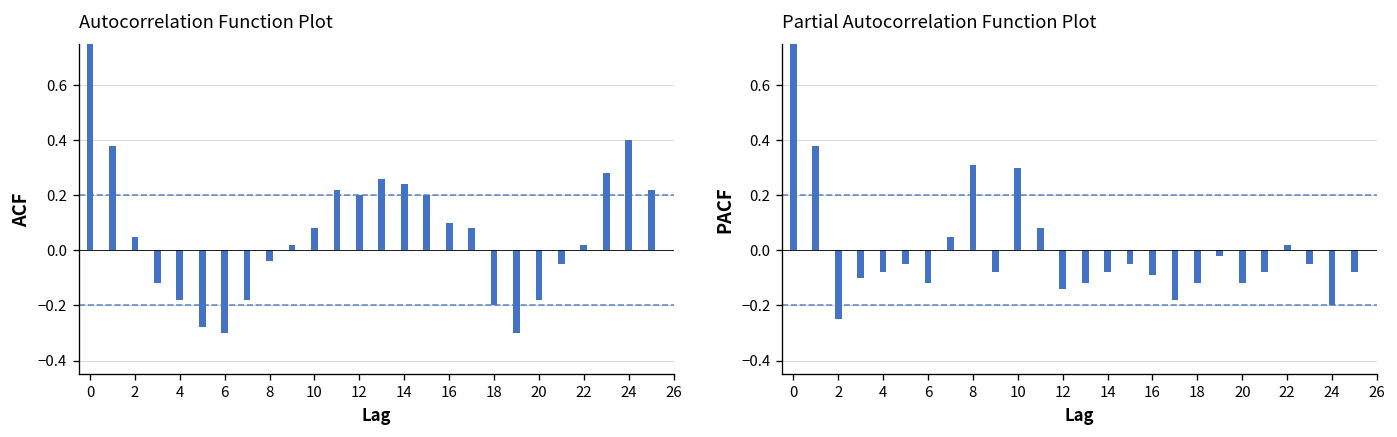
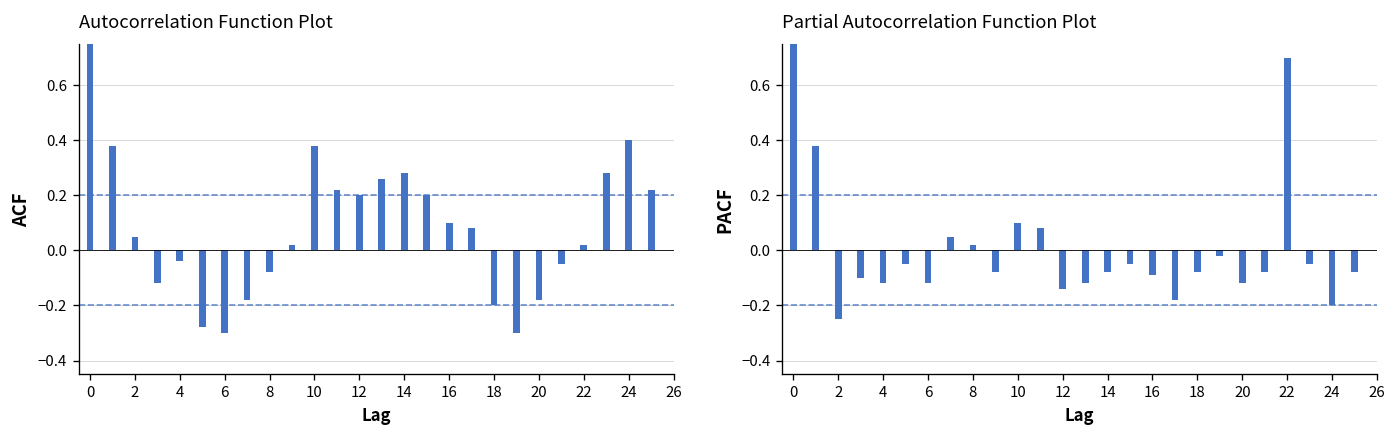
Autocorrelation Function Plot, 4: -0.18 -> -0.04
Autocorrelation Function Plot, 8: -0.04 -> -0.08
Autocorrelation Function Plot, 10: 0.08 -> 0.38
Autocorrelation Function Plot, 14: 0.24 -> 0.28
Partial Autocorrelation Function Plot, 4: -0.08 -> -0.12
Partial Autocorrelation Function Plot, 8: 0.31 -> 0.02
Partial Autocorrelation Function Plot, 10: 0.3 -> 0.1
Partial Autocorrelation Function Plot, 18: -0.12 -> -0.08
Partial Autocorrelation Function Plot, 22: 0.02 -> 0.70
